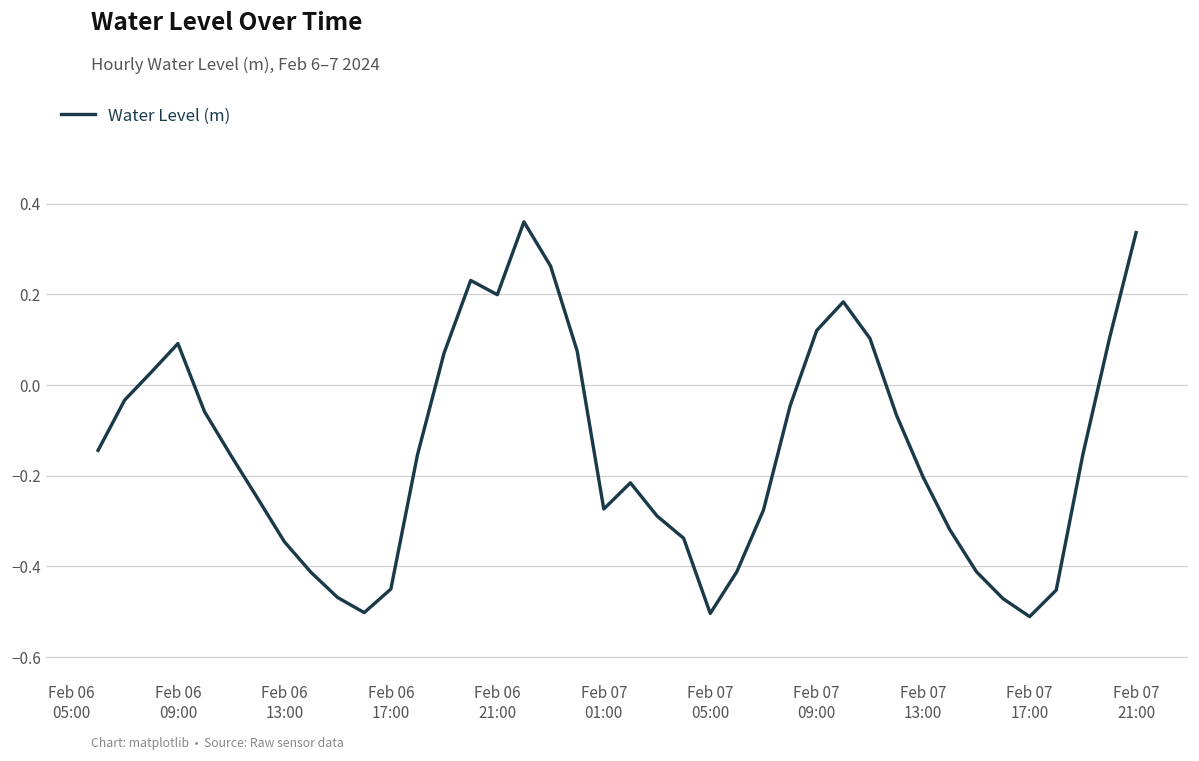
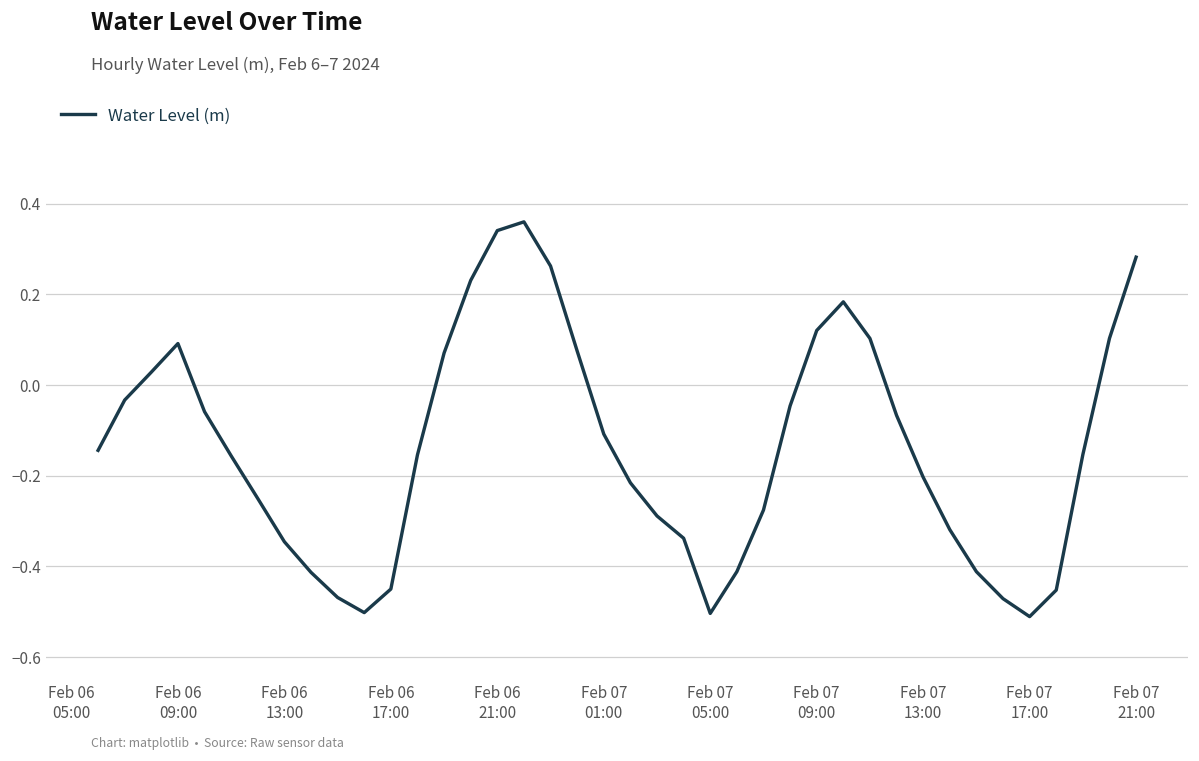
Feb 06 21:00: 0.20 -> 0.34
Feb 07 01:00: -0.27 -> -0.11
Feb 07 21:00: 0.34 -> 0.28
